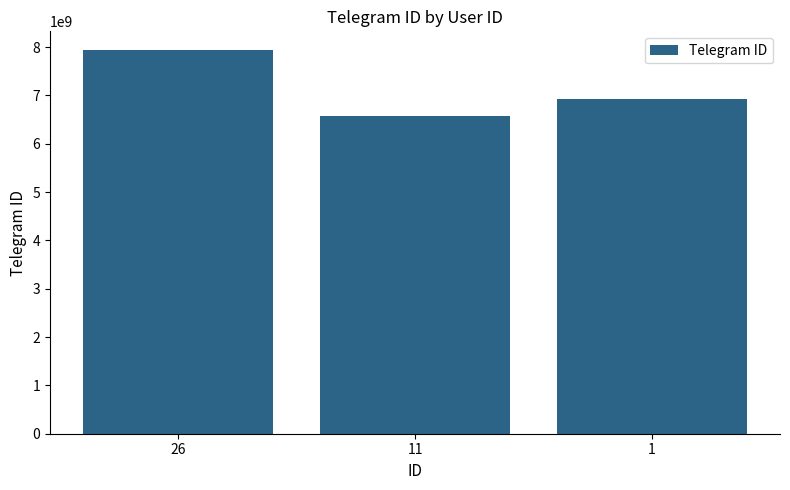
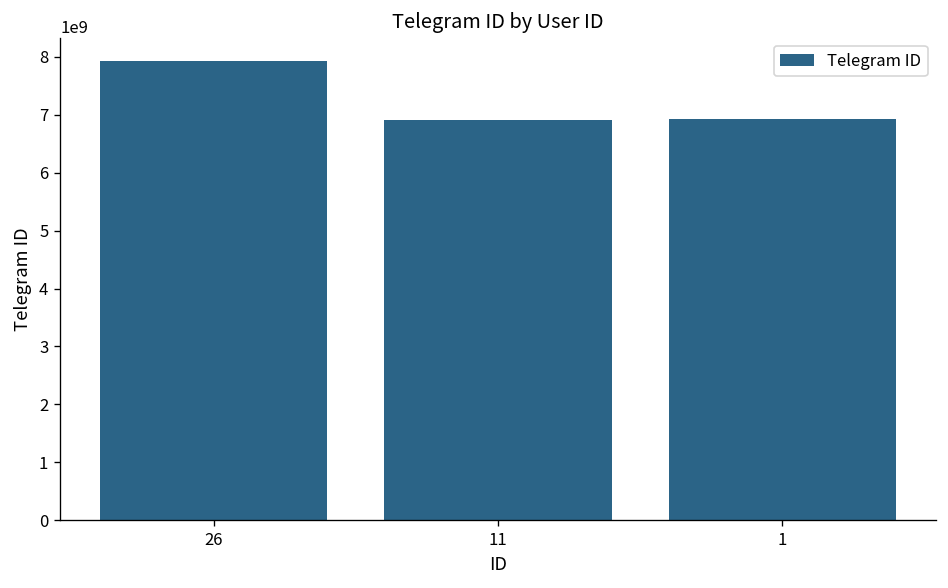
11: 6600000000 -> 6900000000
